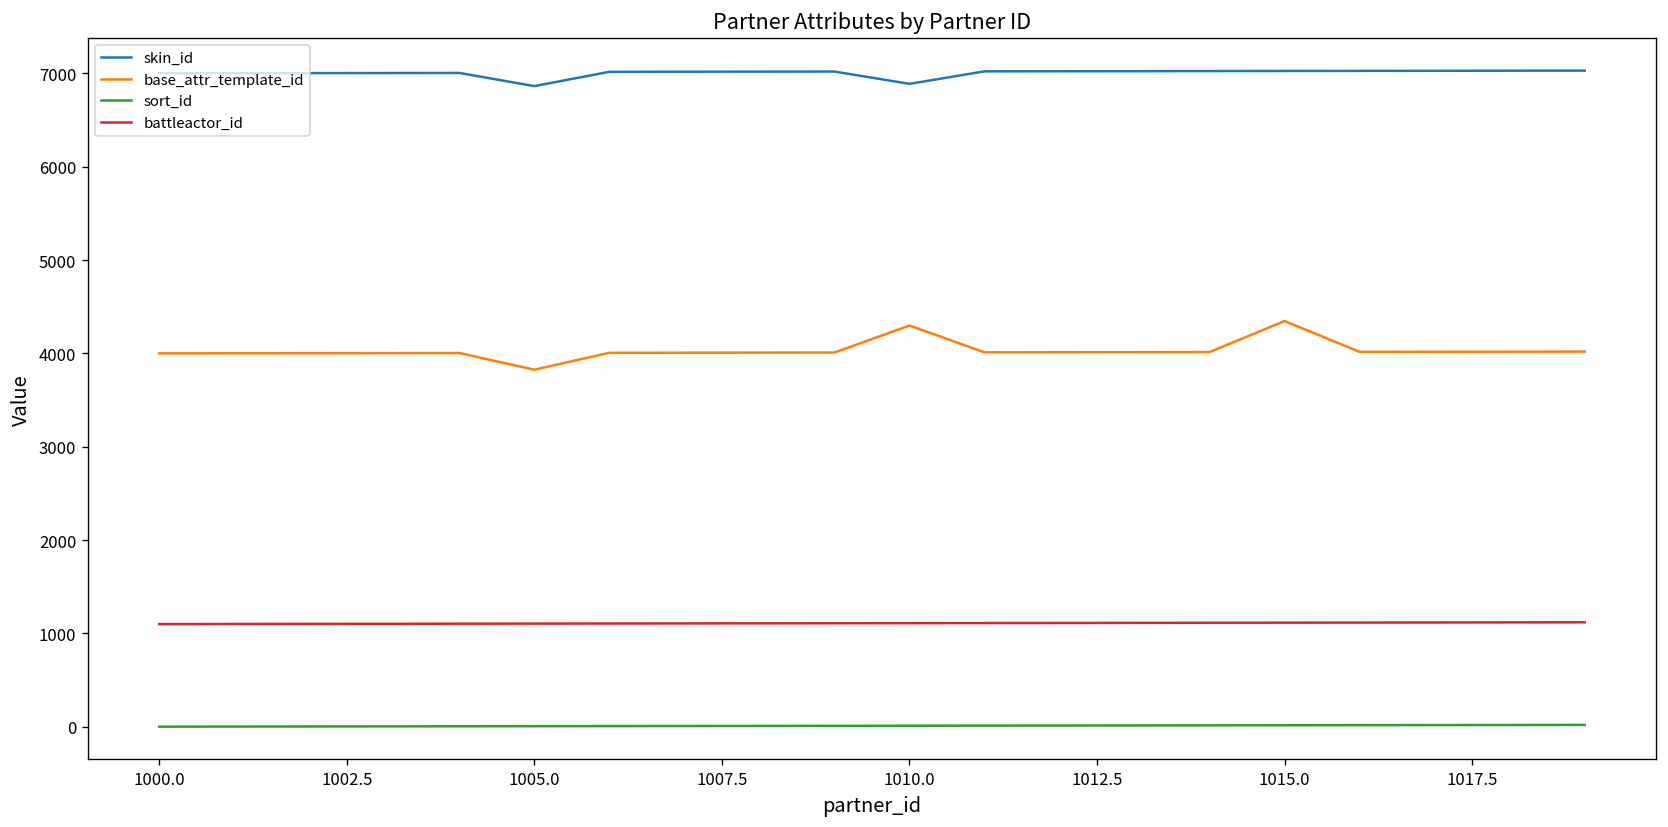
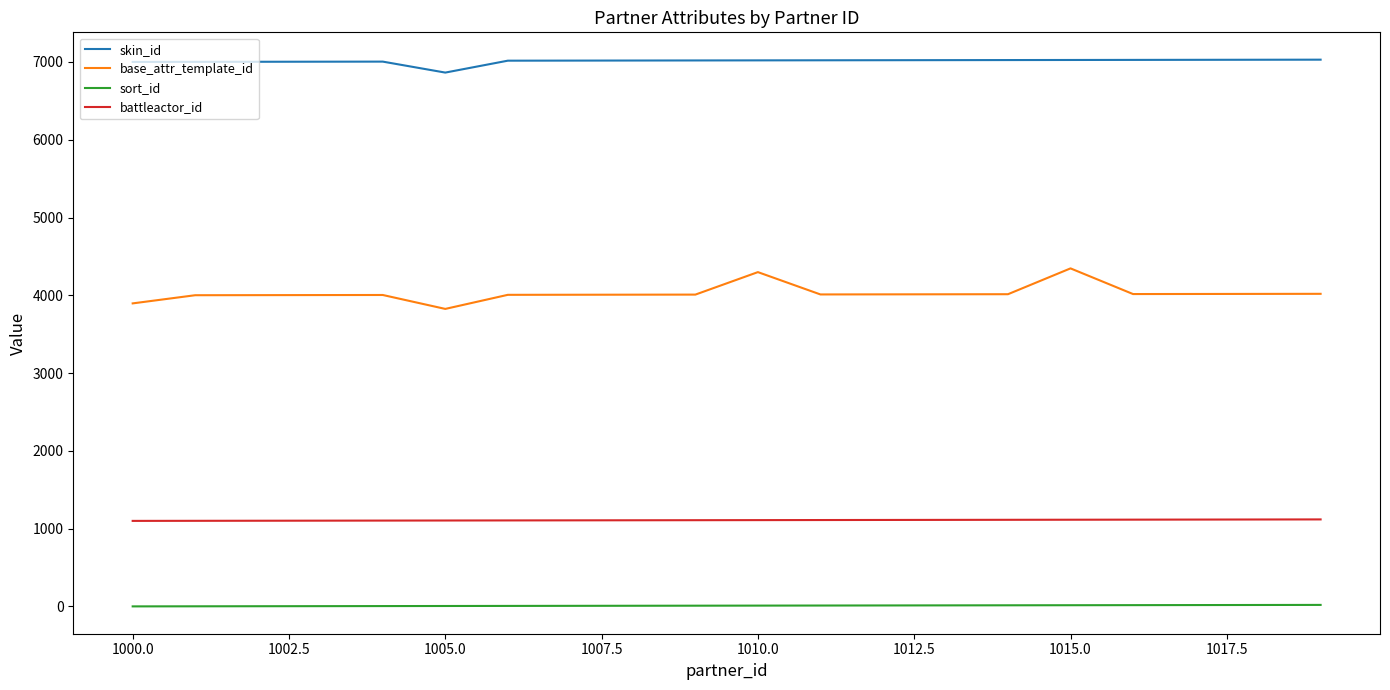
base_attr_template_id, 1000.0: 4000 -> 3900
skin_id, 1010.0: 6900 -> 7000
